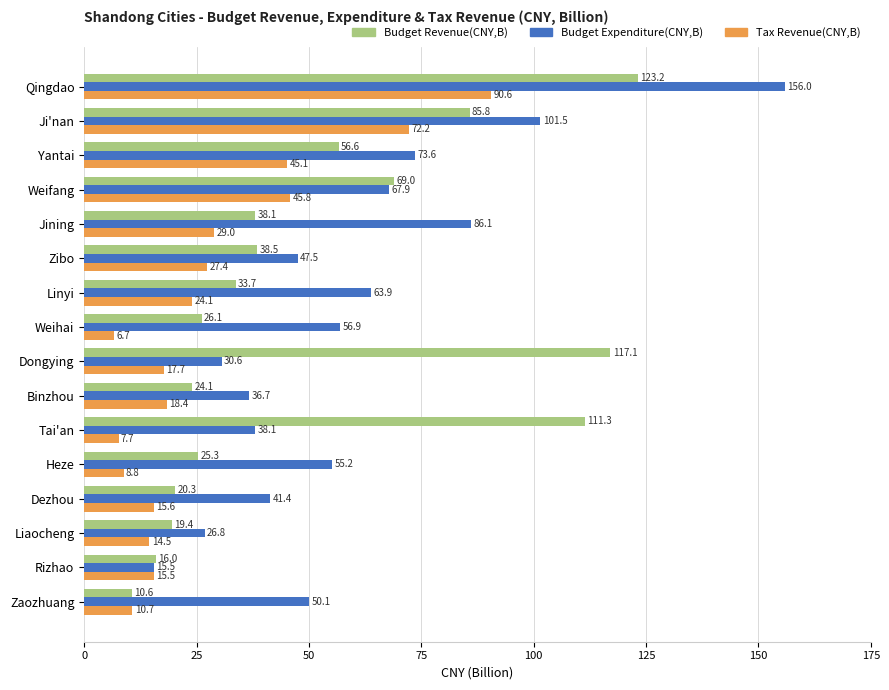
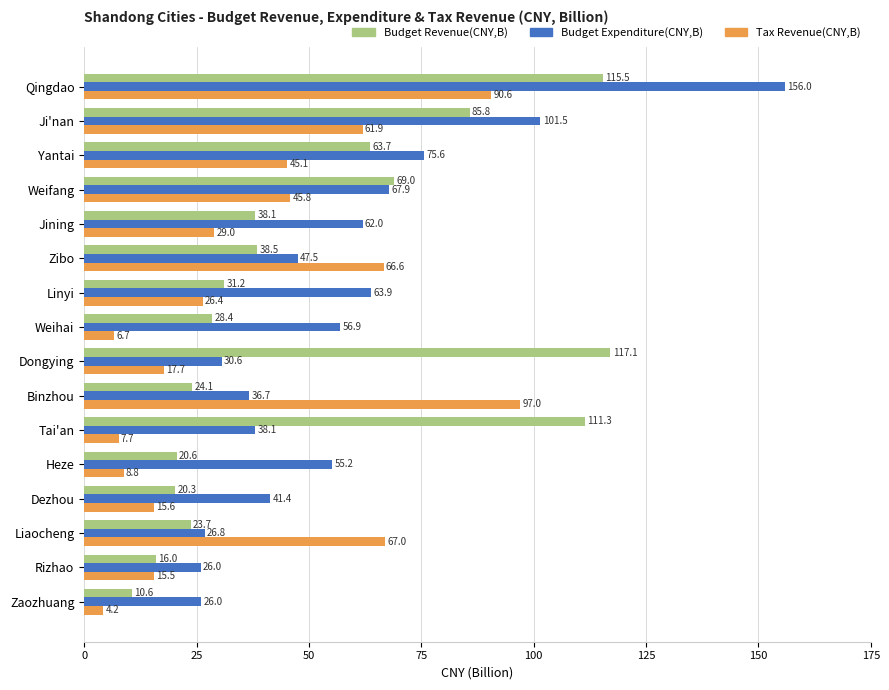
Budget Revenue(CNY,B), Qingdao: 123.2 -> 115.5
Tax Revenue(CNY,B), Ji'nan: 72.2 -> 61.9
Budget Revenue(CNY,B), Yantai: 56.6 -> 63.7
Budget Expenditure(CNY,B), Yantai: 73.6 -> 75.6
Budget Expenditure(CNY,B), Jining: 86.1 -> 62.0
Tax Revenue(CNY,B), Zibo: 27.4 -> 66.6
Budget Revenue(CNY,B), Linyi: 33.7 -> 31.2
Tax Revenue(CNY,B), Linyi: 24.1 -> 26.4
Budget Revenue(CNY,B), Weihai: 26.1 -> 28.4
Tax Revenue(CNY,B), Binzhou: 18.4 -> 97.0
Budget Revenue(CNY,B), Heze: 25.3 -> 20.6
Budget Revenue(CNY,B), Liaocheng: 19.4 -> 23.7
Tax Revenue(CNY,B), Liaocheng: 14.5 -> 67.0
Budget Expenditure(CNY,B), Rizhao: 15.5 -> 26.0
Budget Expenditure(CNY,B), Zaozhuang: 50.1 -> 26.0
Tax Revenue(CNY,B), Zaozhuang: 10.7 -> 4.2
